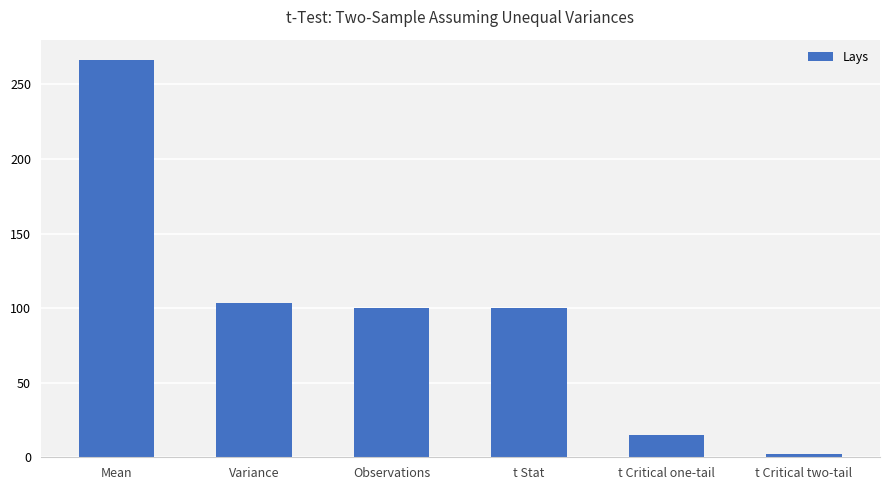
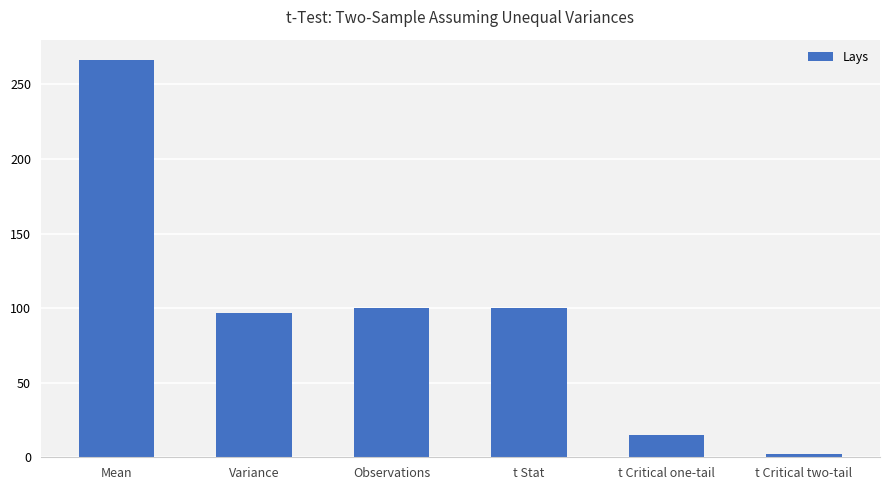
Variance: 104 -> 96
